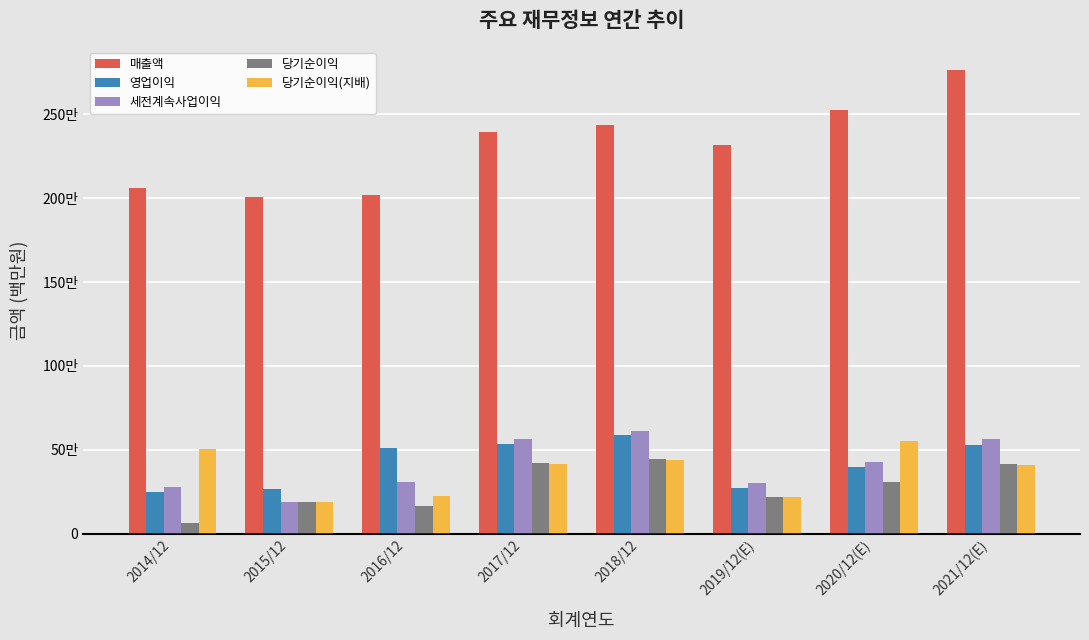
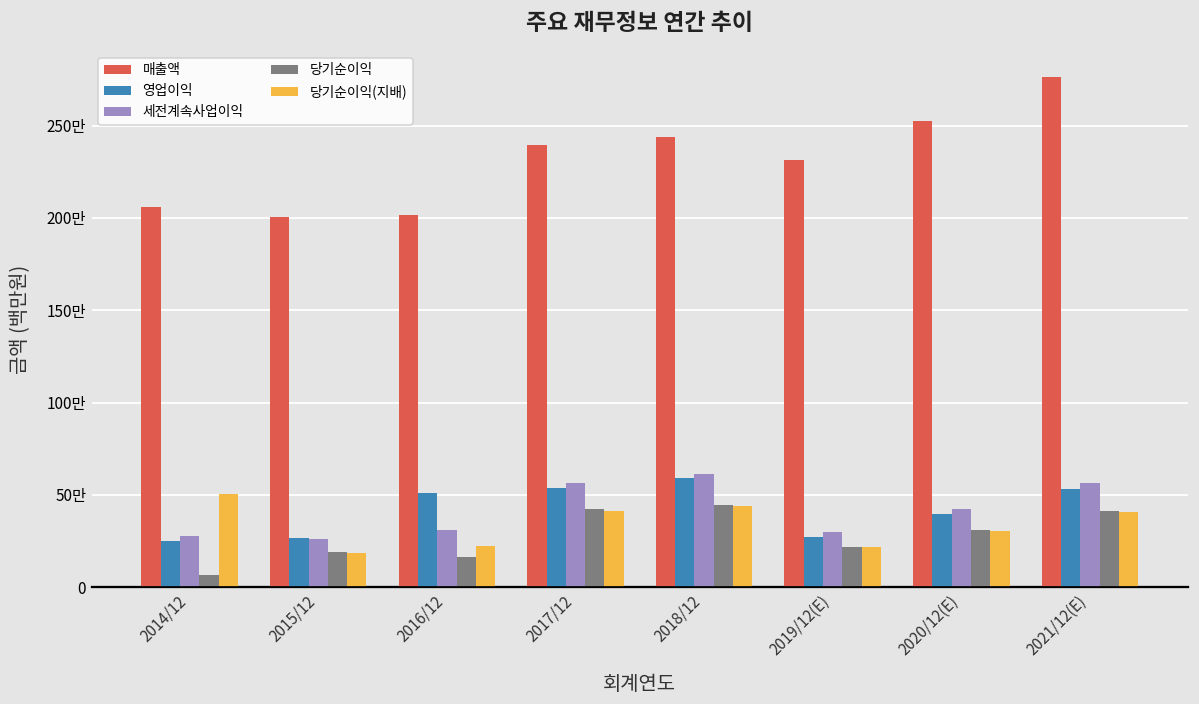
세전계속사업이익, 2015/12: 19만 -> 26만
당기순이익(지배), 2020/12(E): 55만 -> 31만
